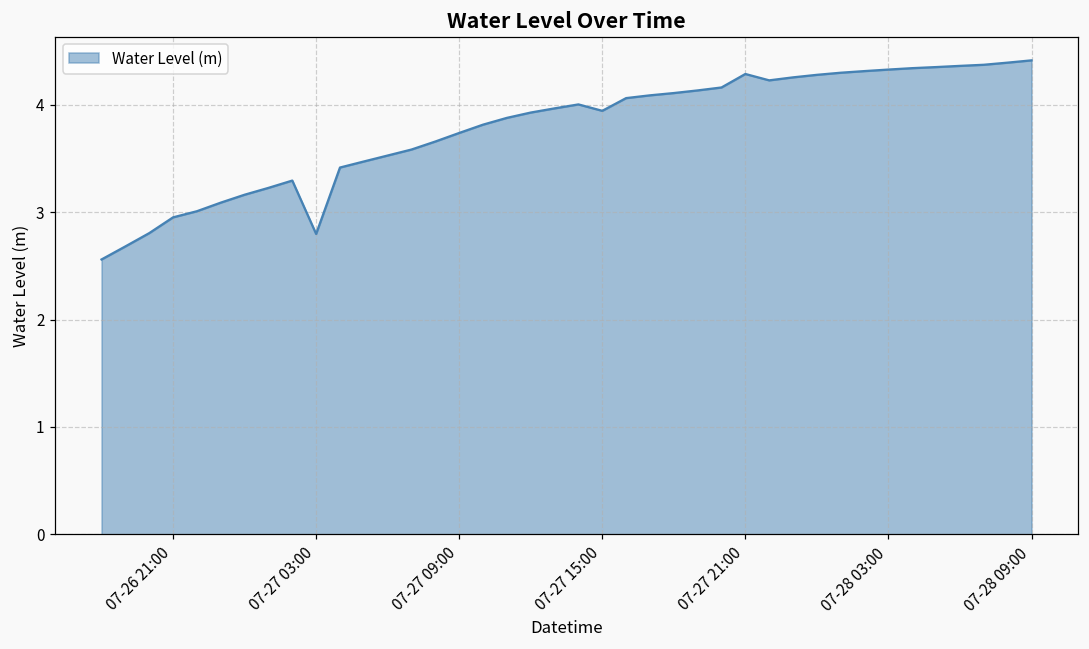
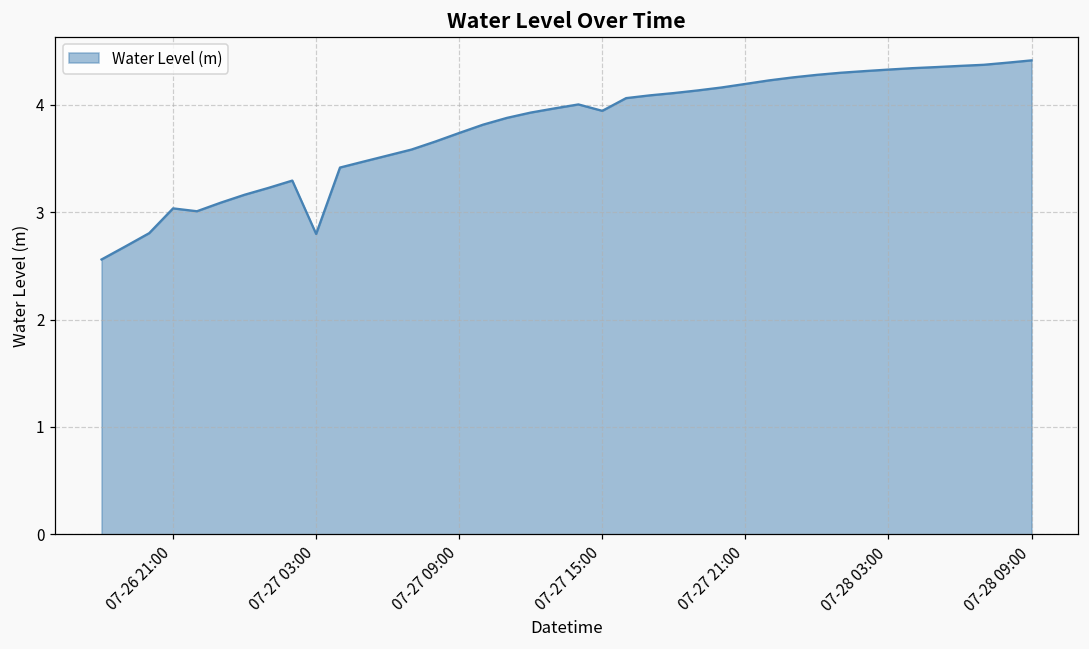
07-26 21:00: 2.95 -> 3.04
07-27 21:00: 4.3 -> 4.2
